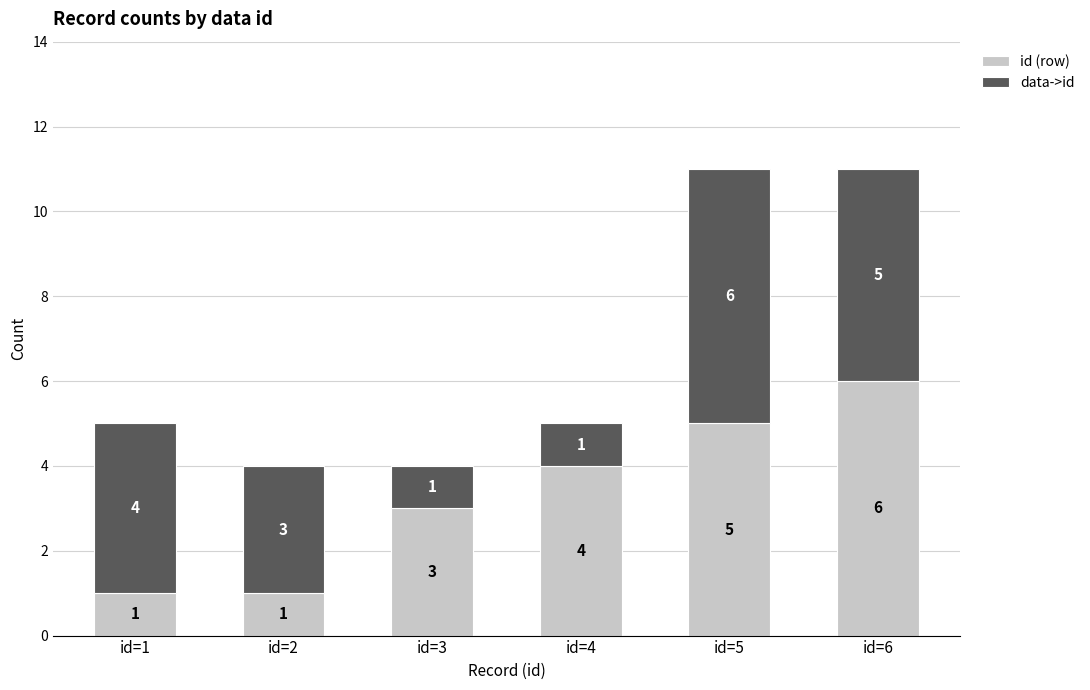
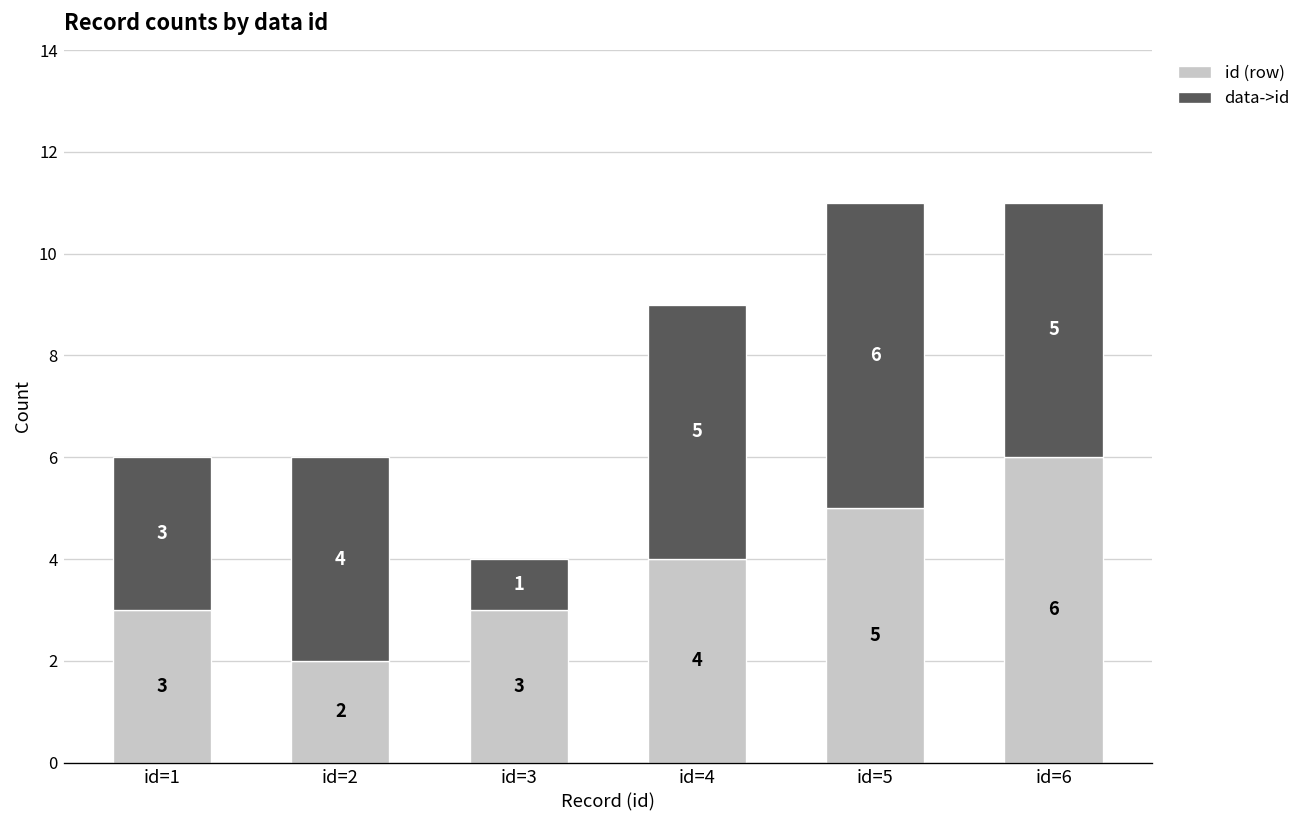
id (row), id=1: 1 -> 3
data->id, id=1: 4 -> 3
id (row), id=2: 1 -> 2
data->id, id=2: 3 -> 4
data->id, id=4: 1 -> 5
